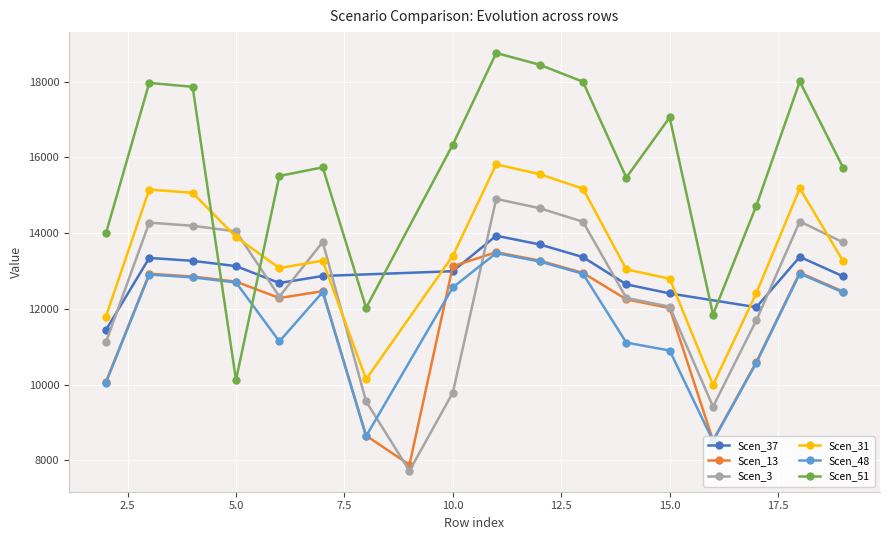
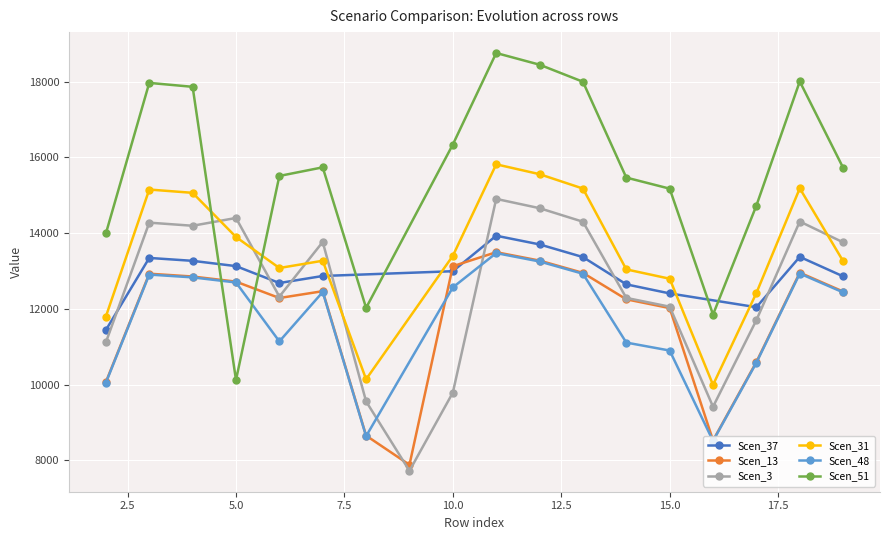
Scen_3, 5.0: 14000 -> 14400
Scen_51, 15.0: 17100 -> 15200
